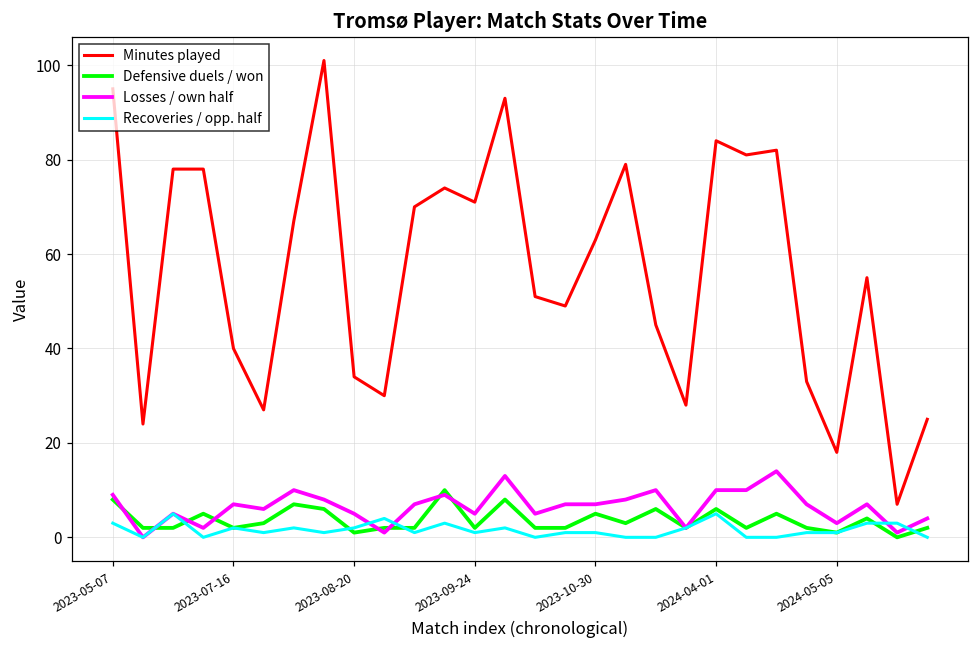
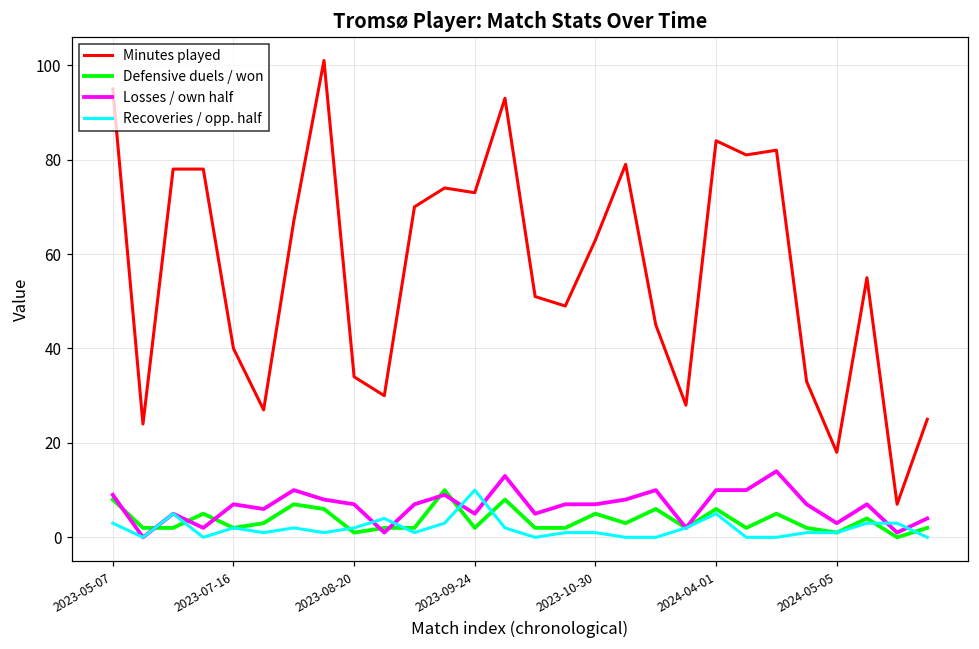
Losses / own half, 2023-08-20: 5 -> 7
Minutes played, 2023-09-24: 71 -> 73
Recoveries / opp. half, 2023-09-24: 1 -> 10
